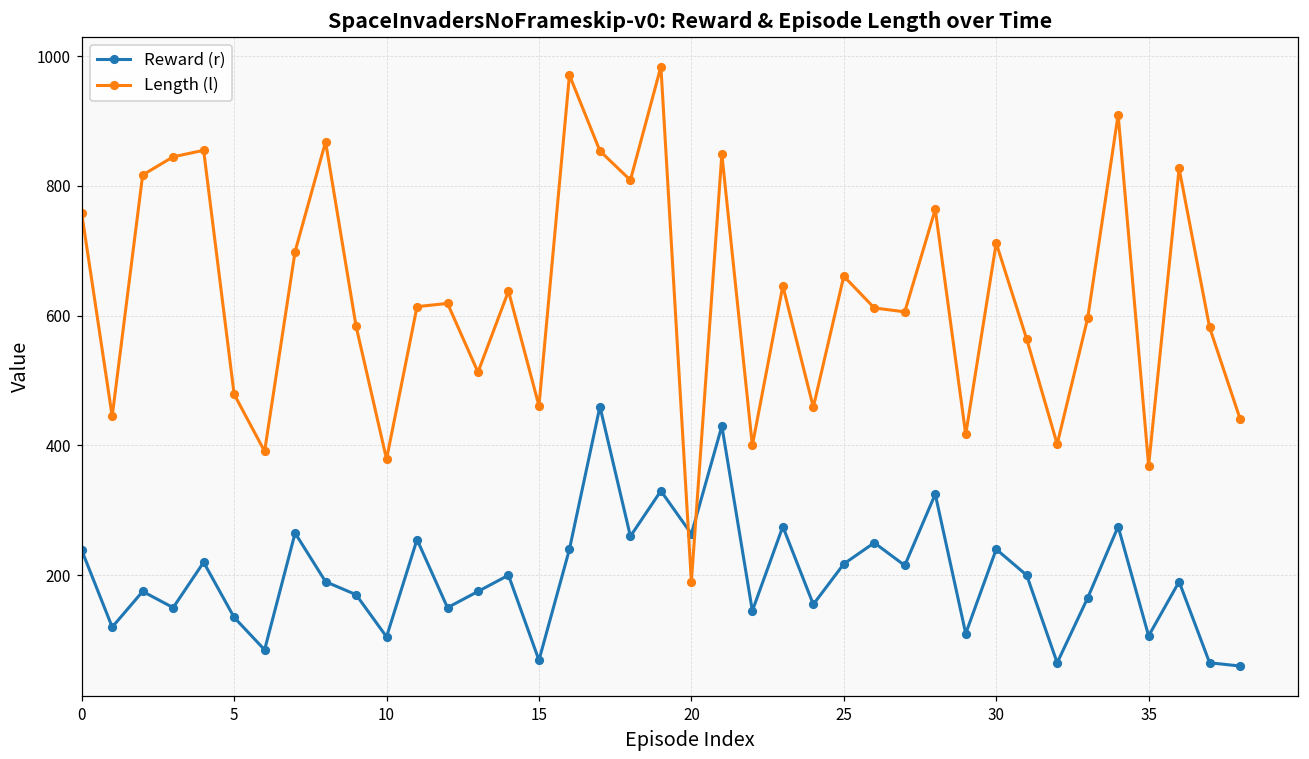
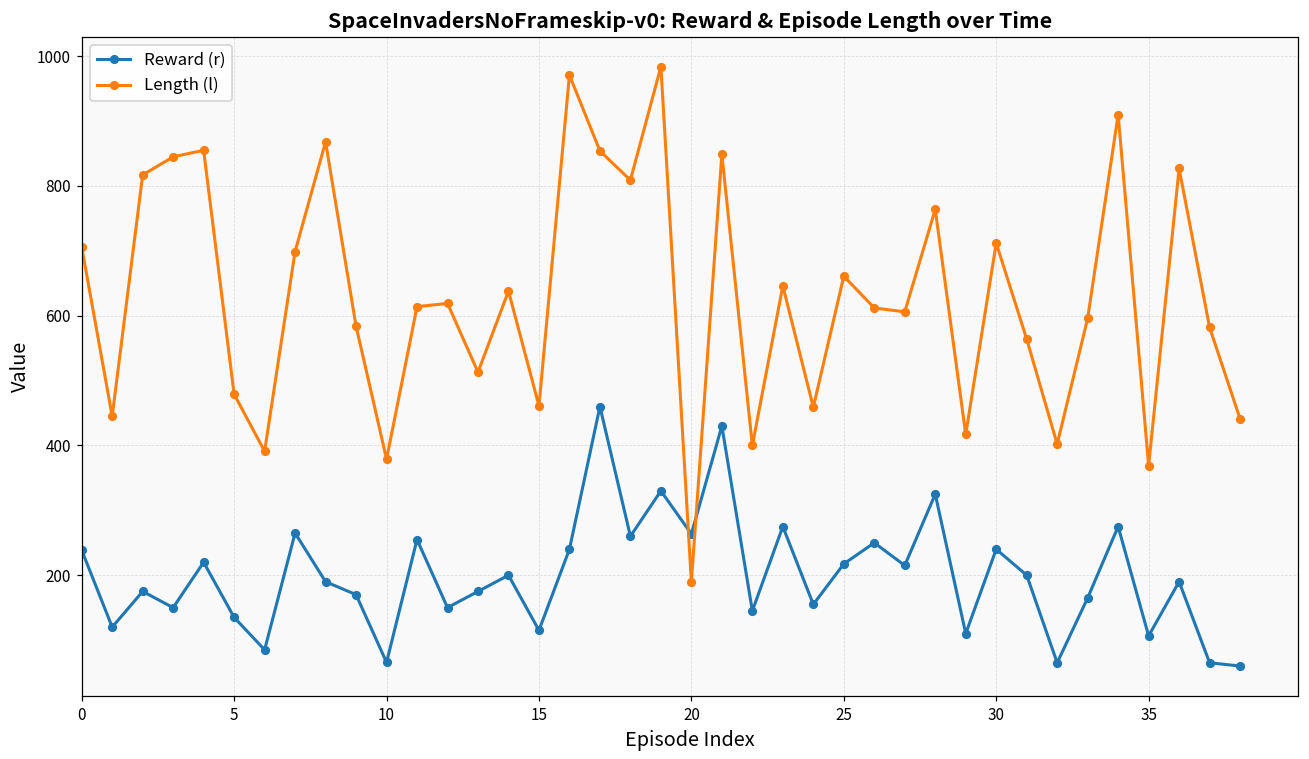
Length (l), 0: 760 -> 710
Reward (r), 10: 110 -> 70
Reward (r), 15: 70 -> 120
